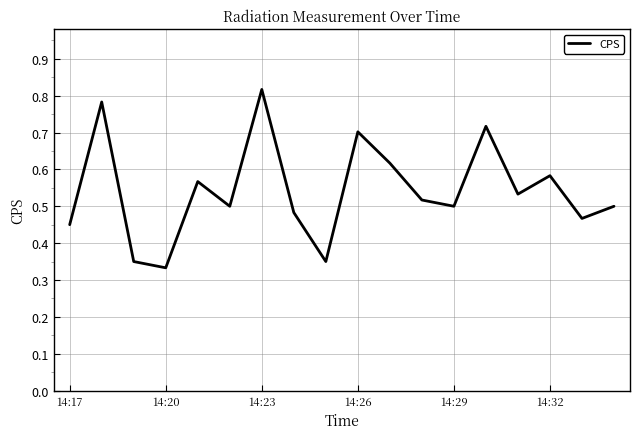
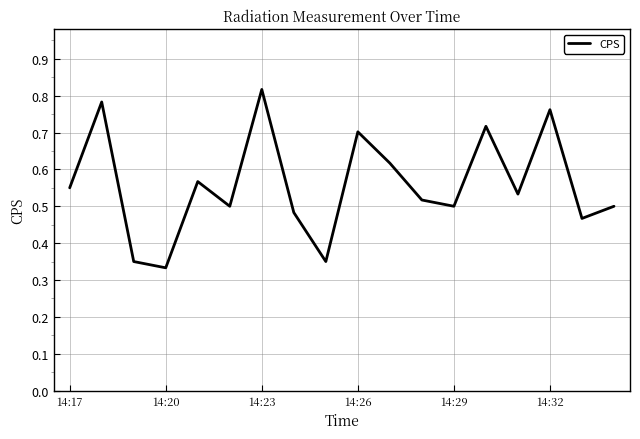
14:17: 0.45 -> 0.55
14:32: 0.58 -> 0.76
